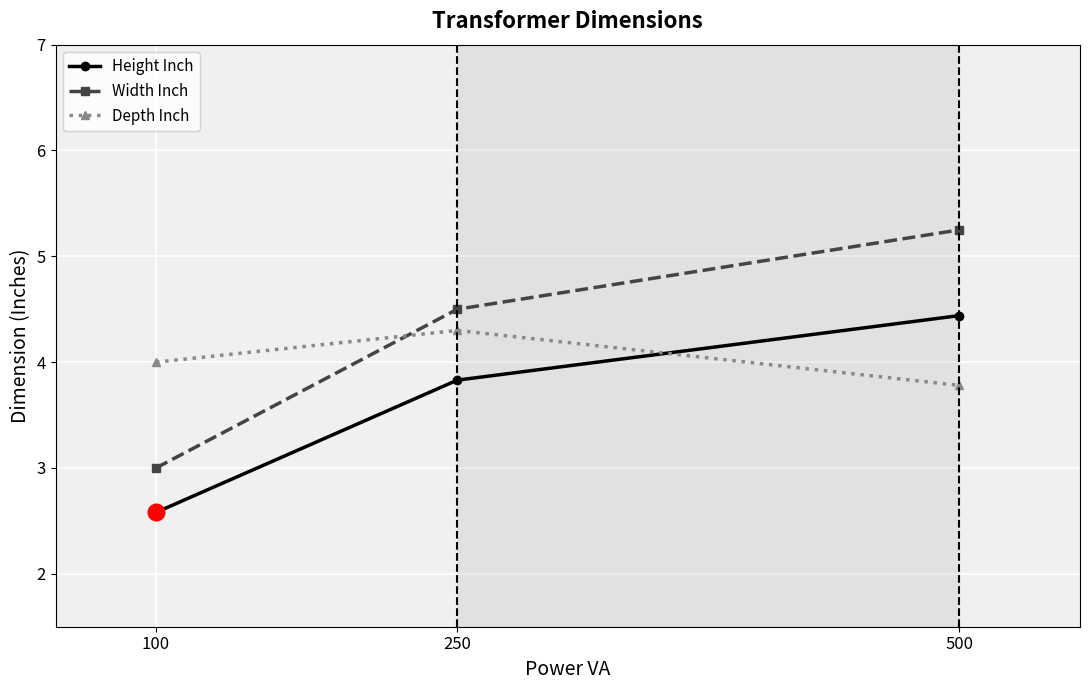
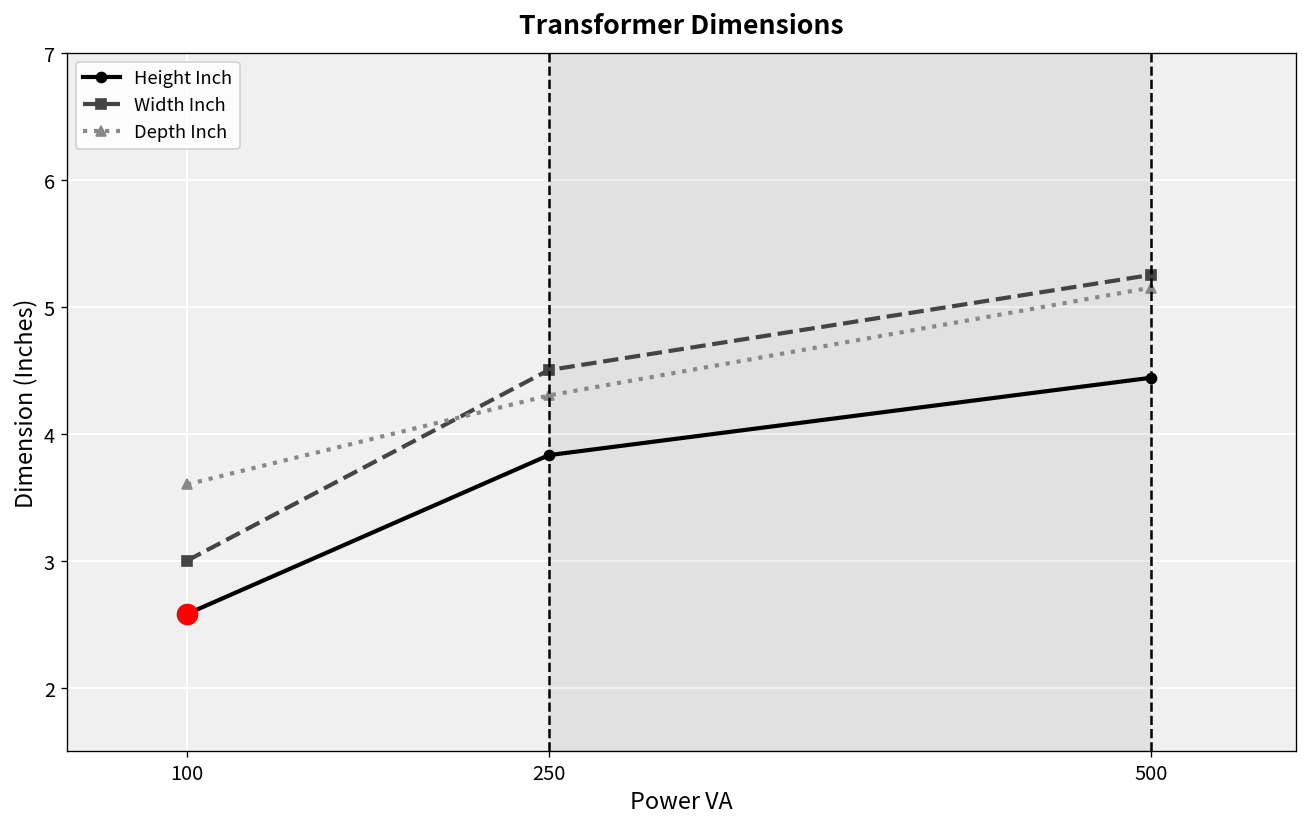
Depth Inch, 100: 4.0 -> 3.6
Depth Inch, 500: 3.78 -> 5.15
